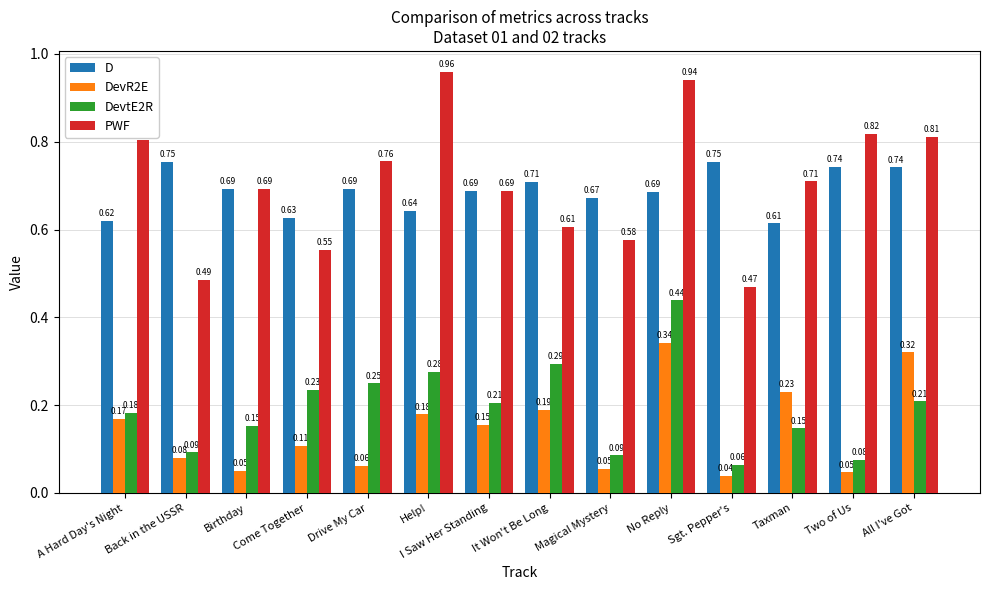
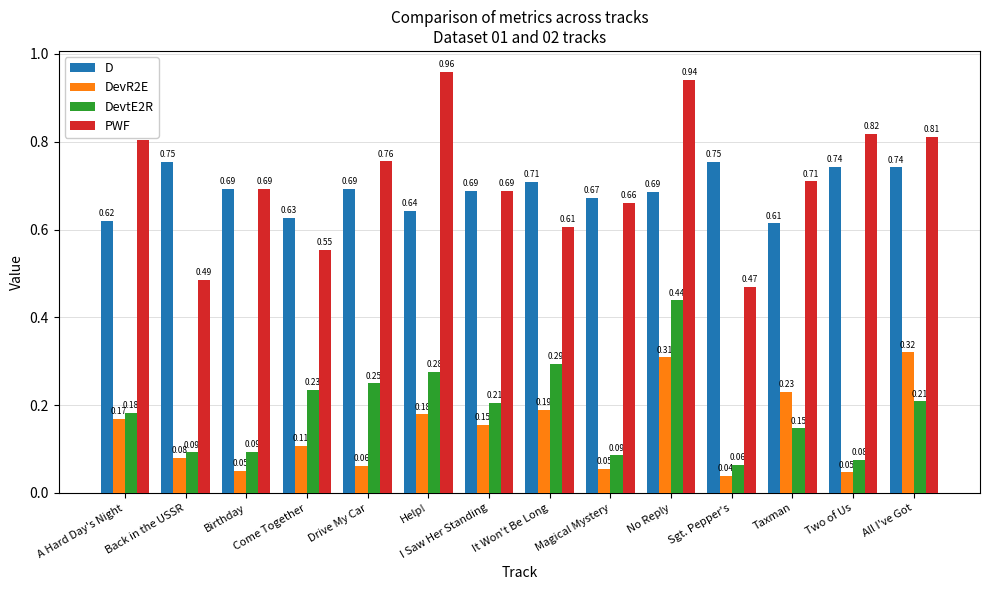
DevtE2R, Birthday: 0.15 -> 0.09
PWF, Magical Mystery: 0.58 -> 0.66
DevR2E, No Reply: 0.34 -> 0.31
